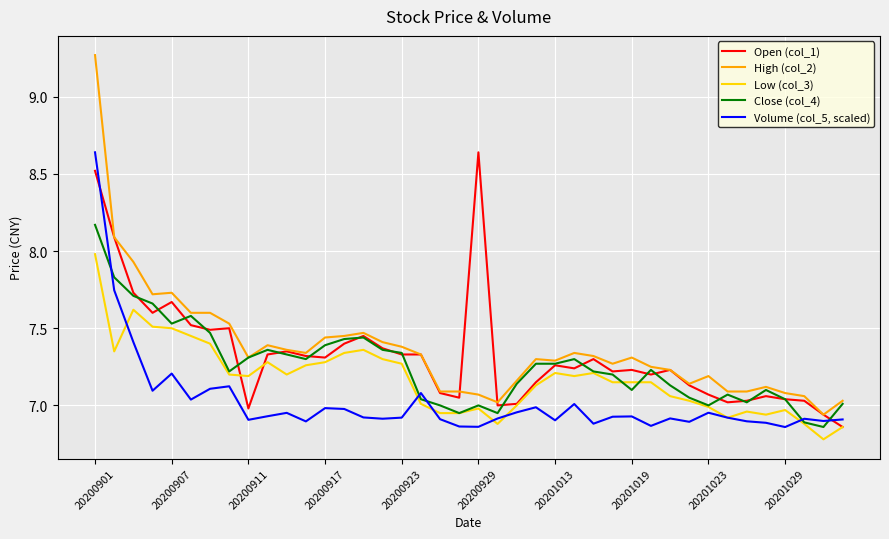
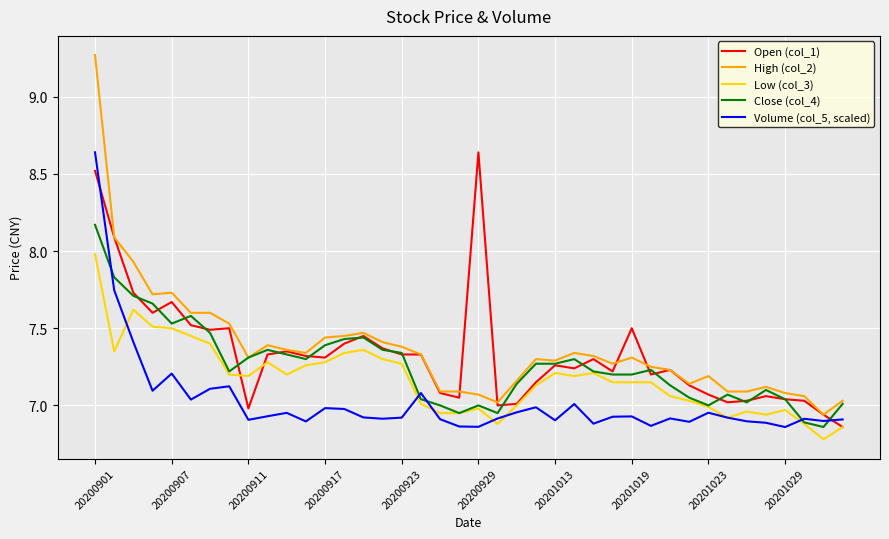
Open (col_1), 20201019: 7.23 -> 7.50
Close (col_4), 20201019: 7.1 -> 7.2
